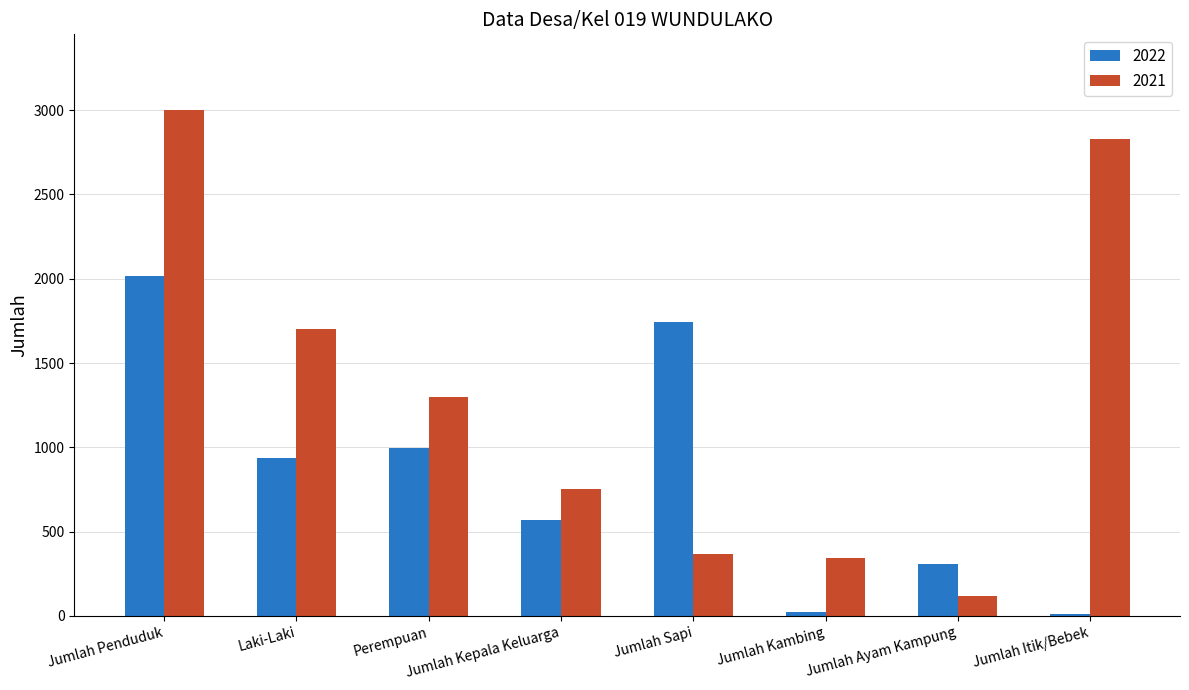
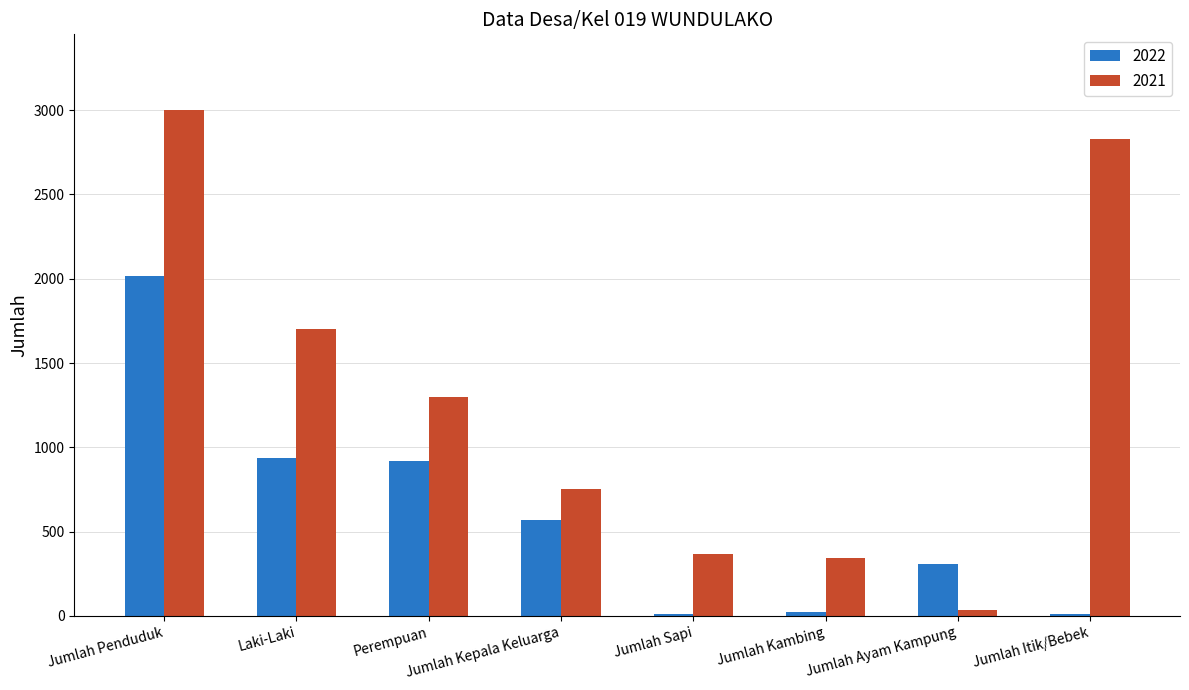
2022, Perempuan: 990 -> 920
2022, Jumlah Sapi: 1740 -> 10
2021, Jumlah Ayam Kampung: 120 -> 40
